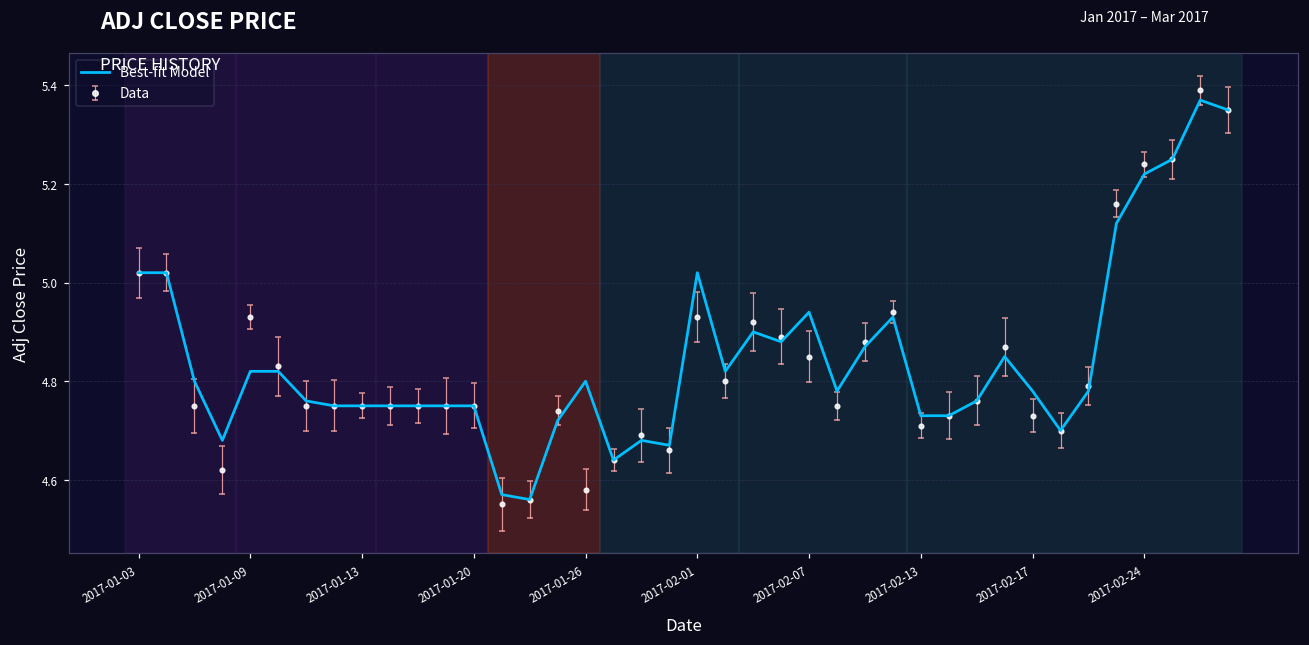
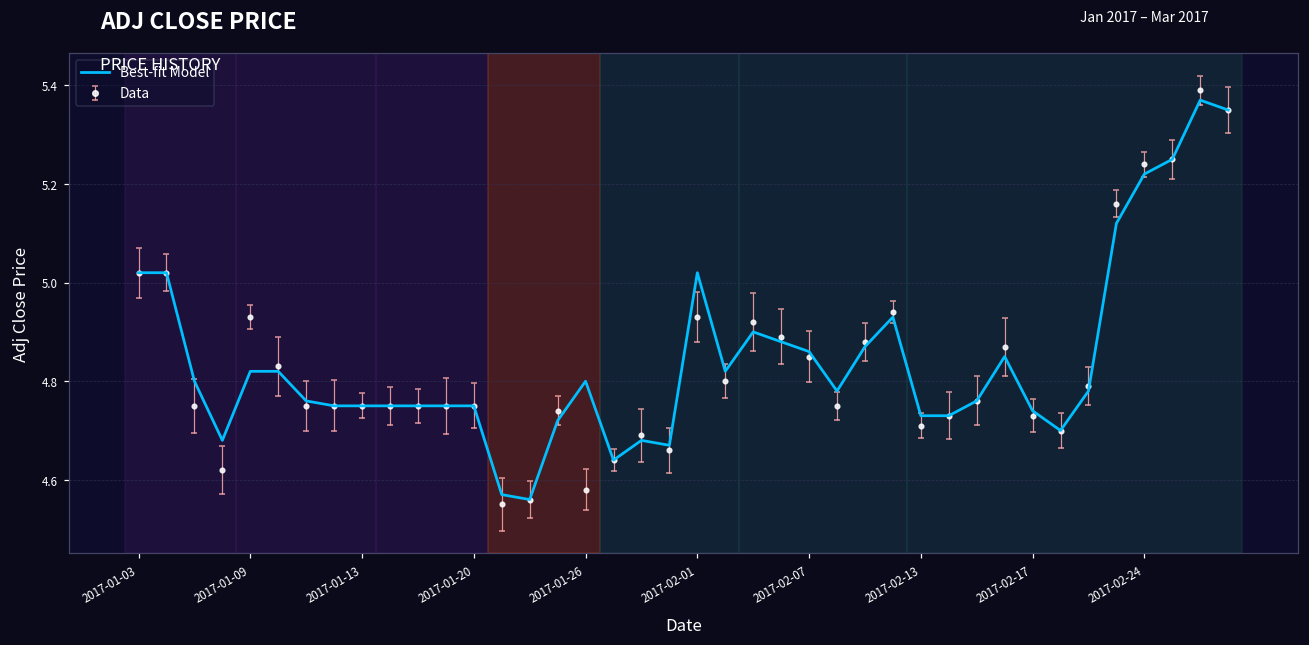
Best-fit Model, 2017-02-07: 4.94 -> 4.86
Best-fit Model, 2017-02-17: 4.78 -> 4.74
